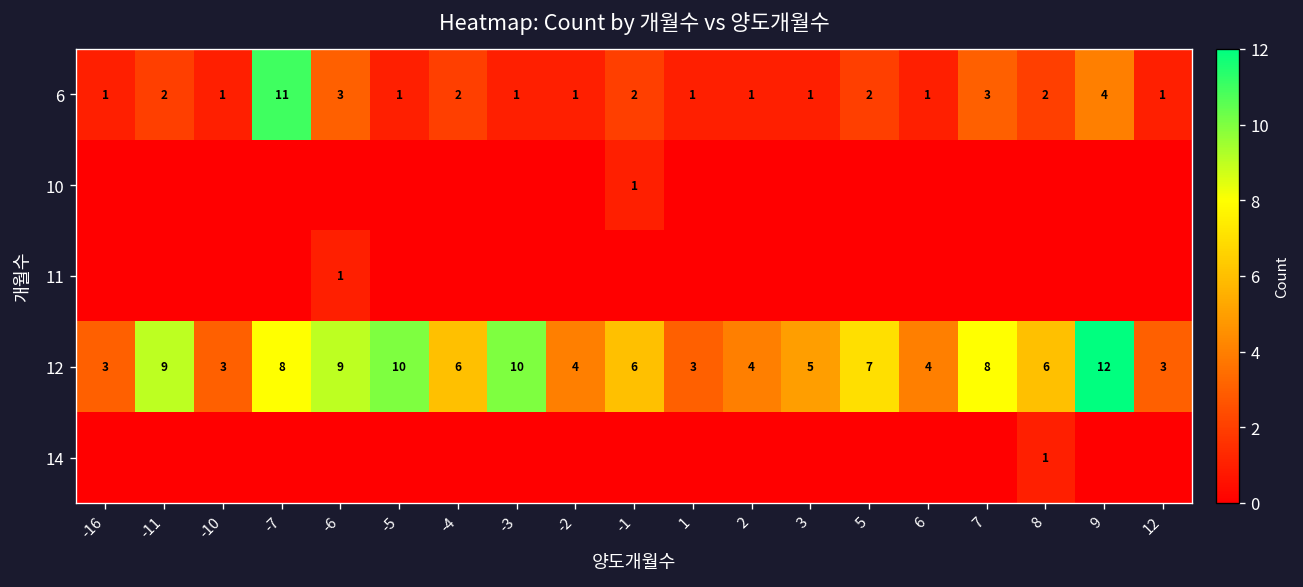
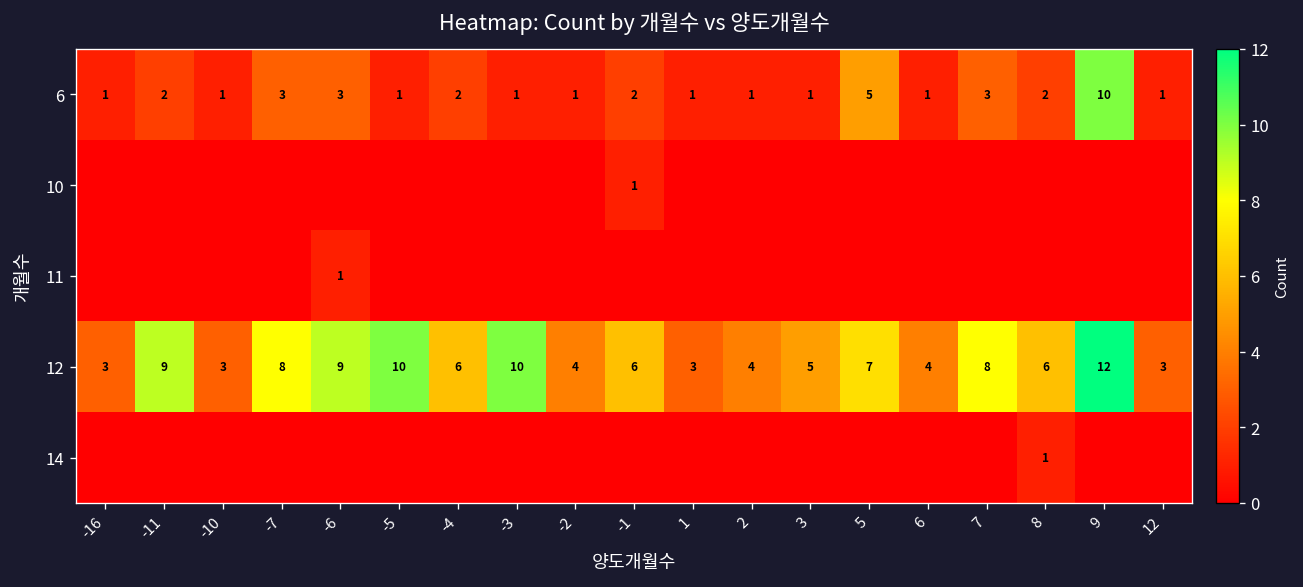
6, -7: 11 -> 3
6, 5: 2 -> 5
6, 9: 4 -> 10
